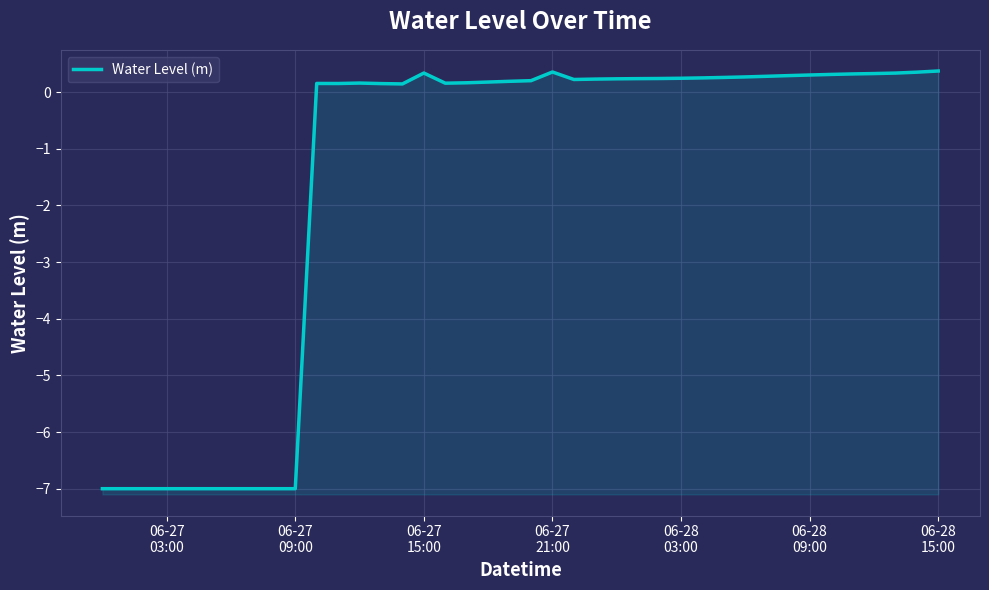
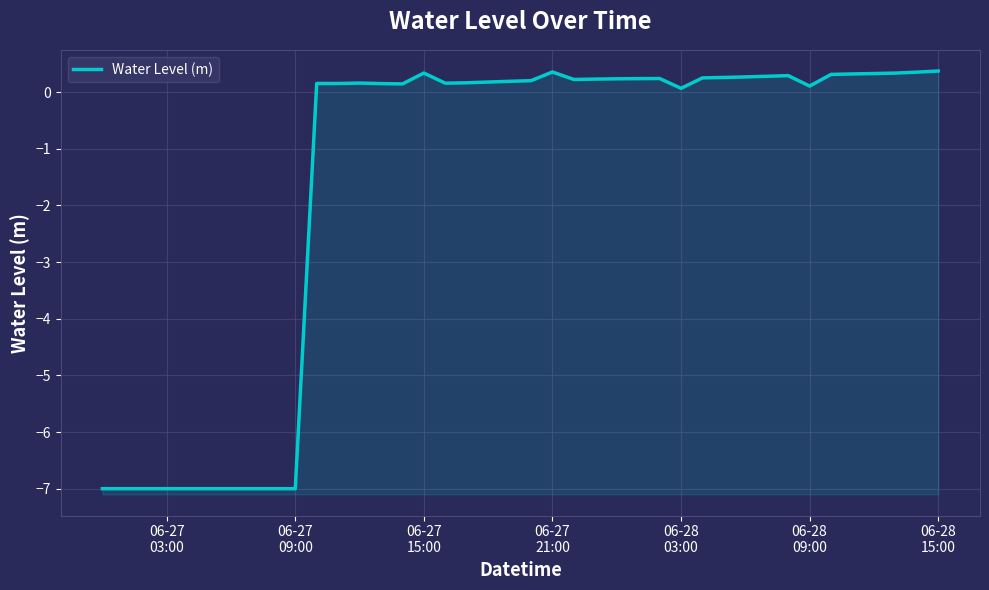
06-28 03:00: 0.2 -> 0.1
06-28 09:00: 0.3 -> 0.1
